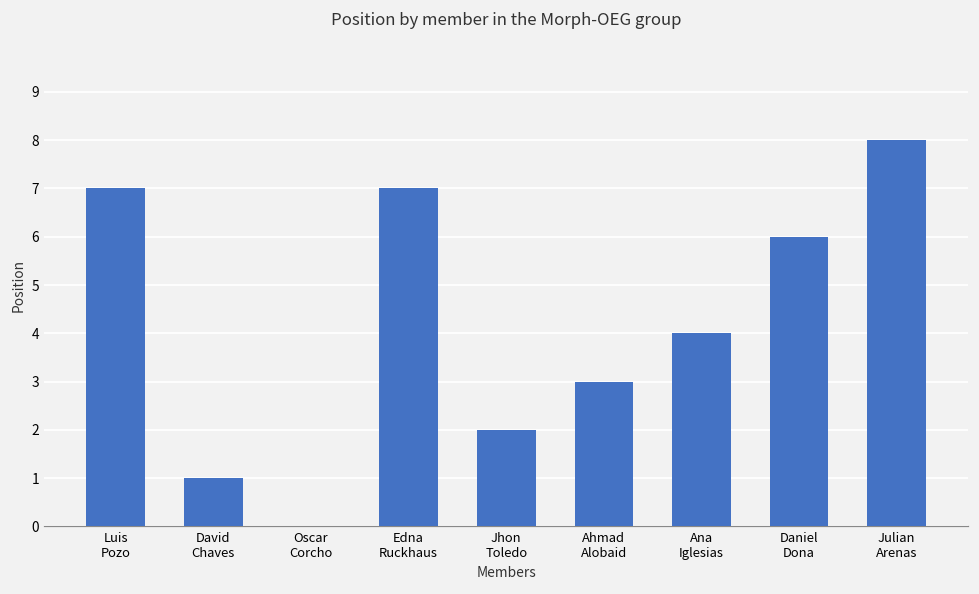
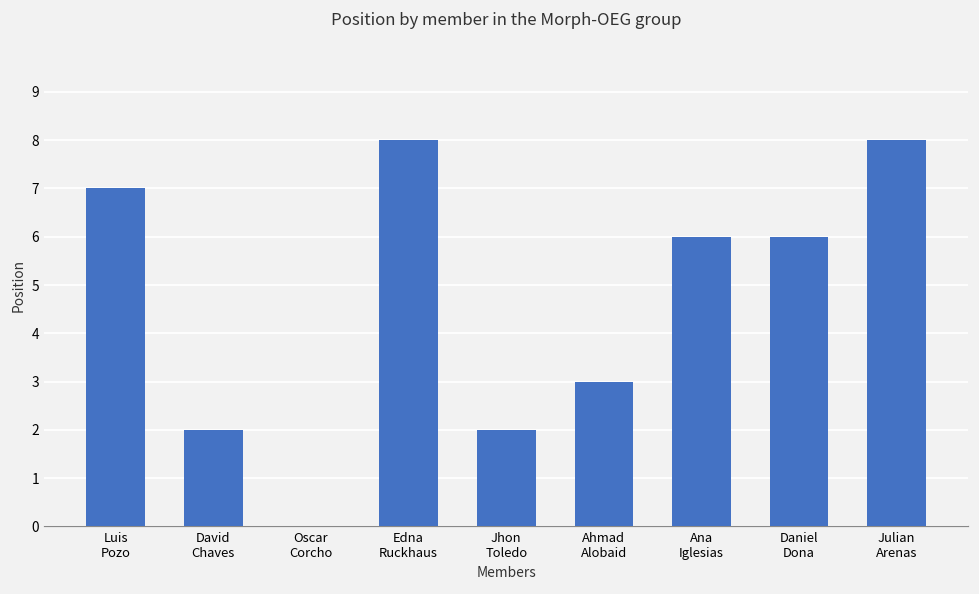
David Chaves: 1 -> 2
Edna Ruckhaus: 7 -> 8
Ana Iglesias: 4 -> 6
